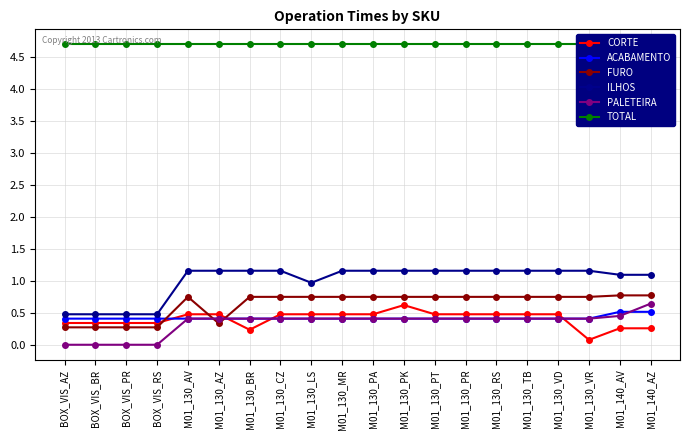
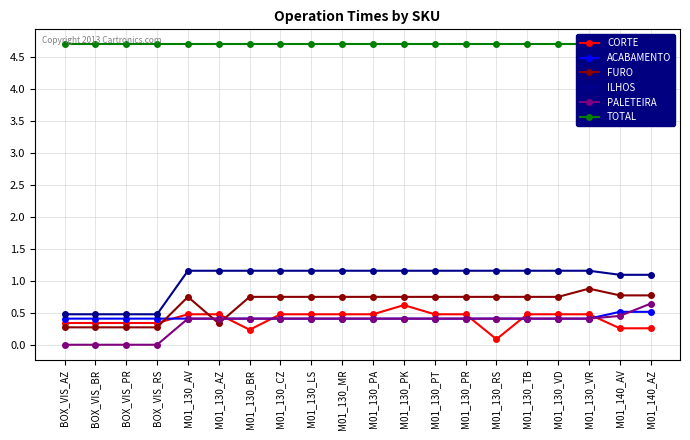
ILHOS, M01_130_LS: 1.0 -> 1.2
CORTE, M01_130_RS: 0.5 -> 0.1
CORTE, M01_130_VR: 0.1 -> 0.5
FURO, M01_130_VR: 0.7 -> 0.9
